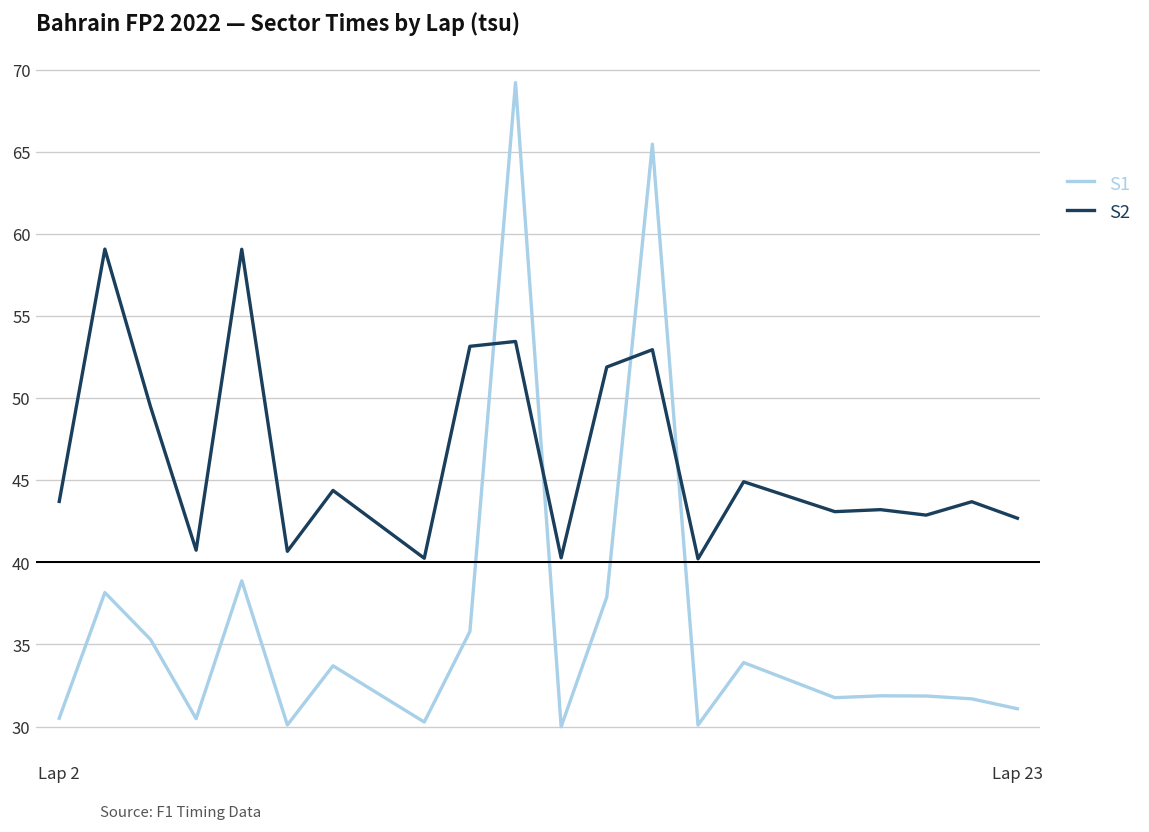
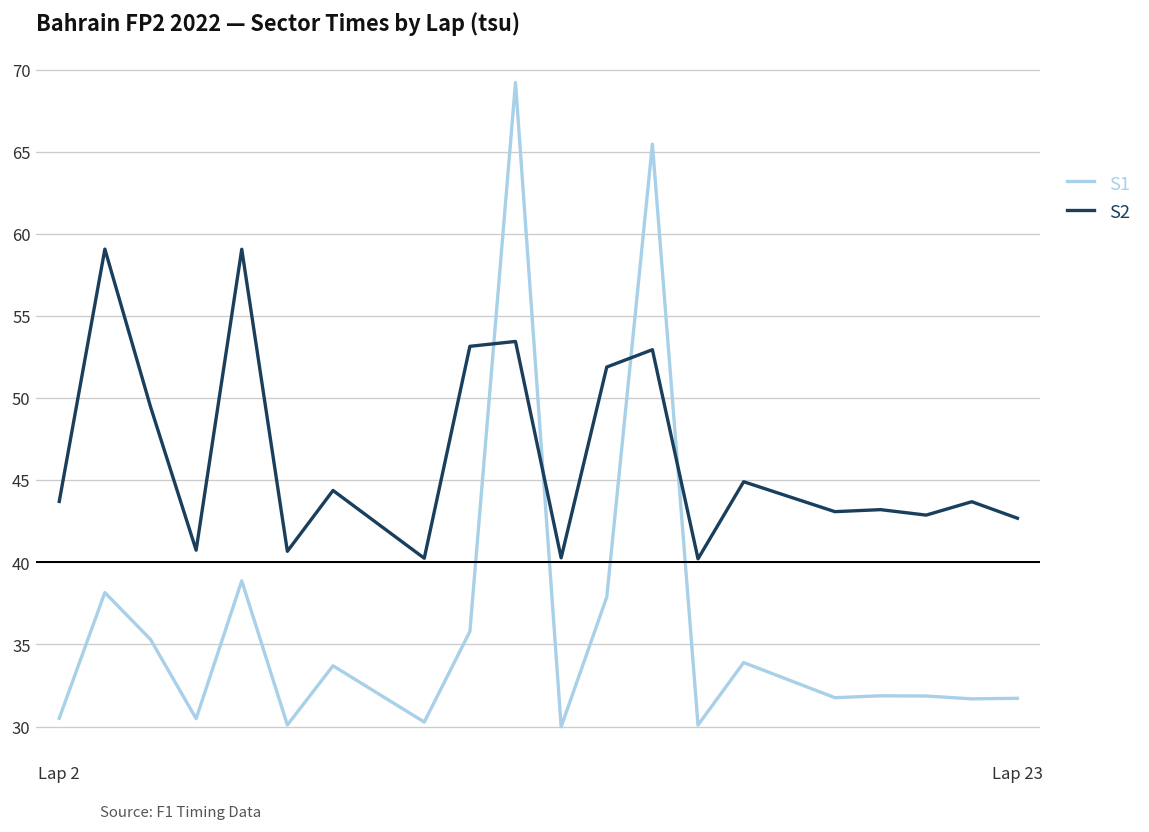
S1, Lap 23: 31.1 -> 31.7
